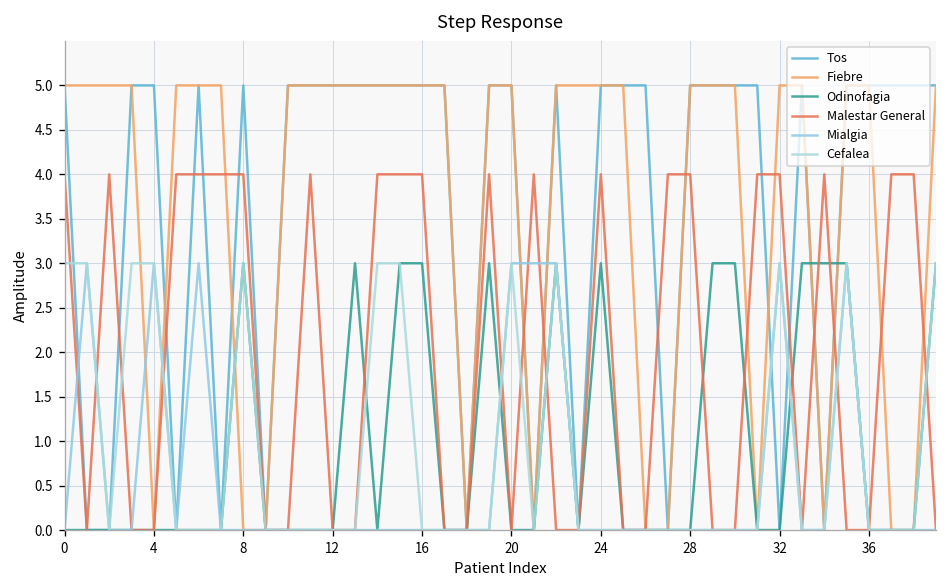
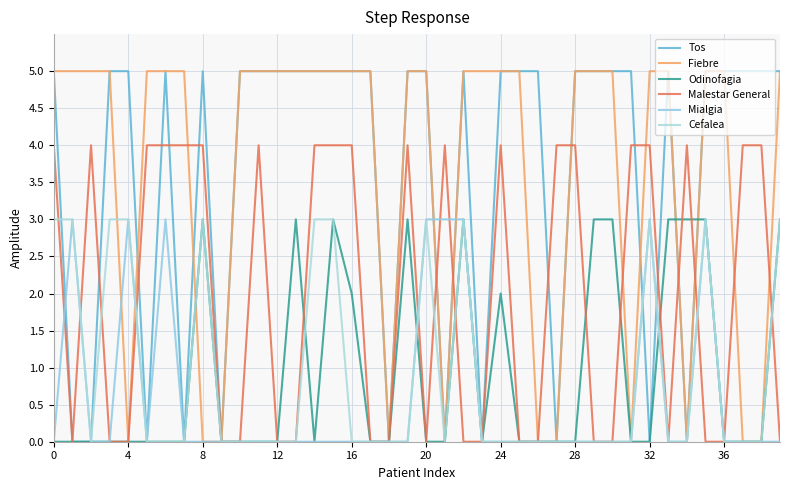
Odinofagia, 16: 3 -> 2
Odinofagia, 24: 3 -> 2
